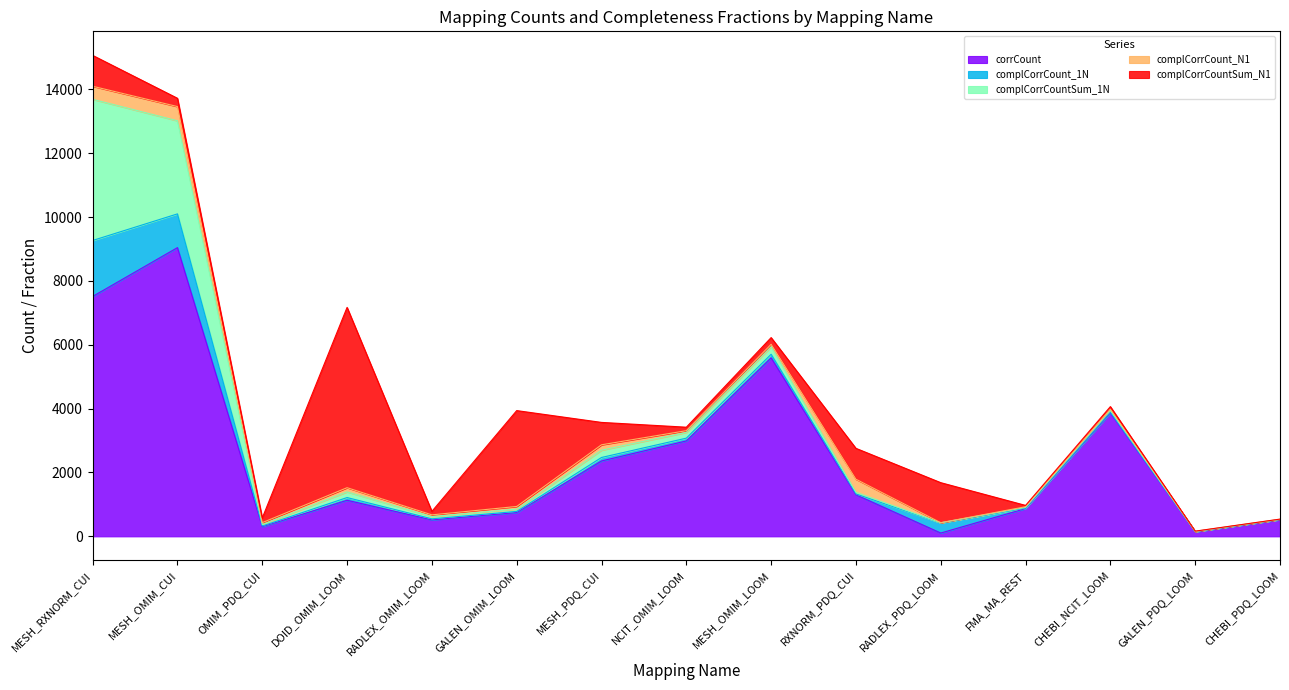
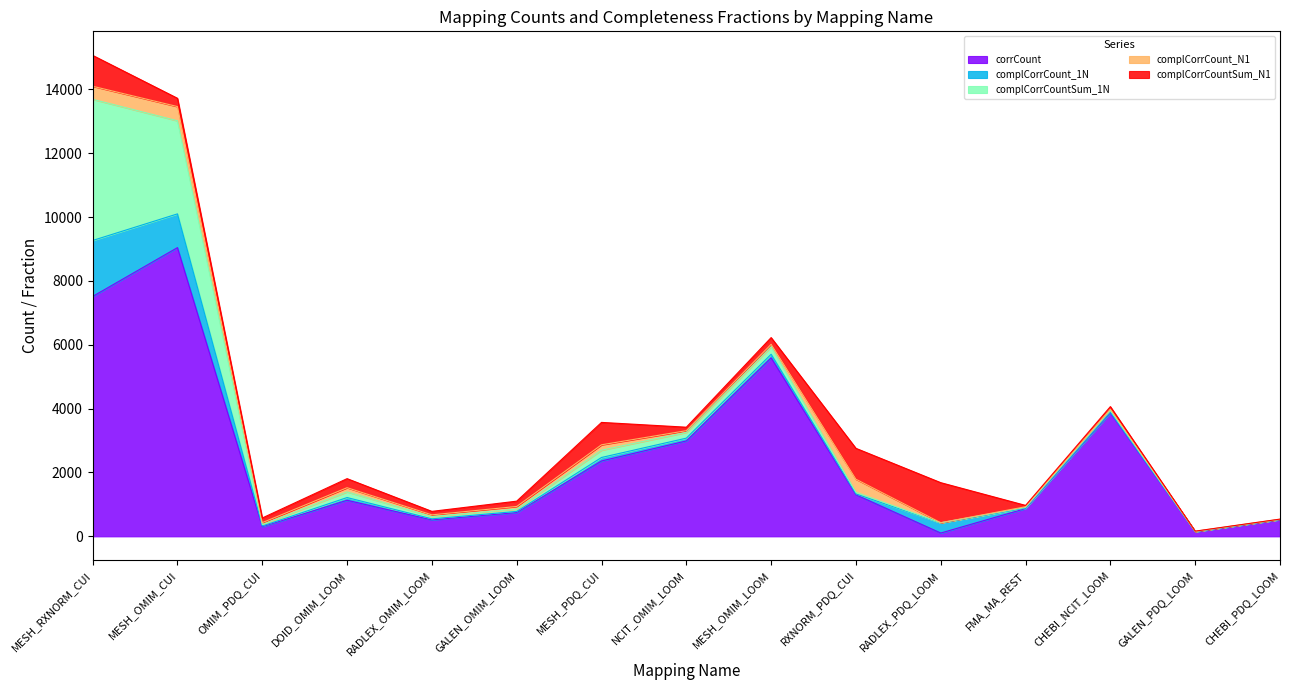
complCorrCountSum_N1, DOID_OMIM_LOOM: 5600 -> 300
complCorrCountSum_N1, GALEN_OMIM_LOOM: 3000 -> 200
